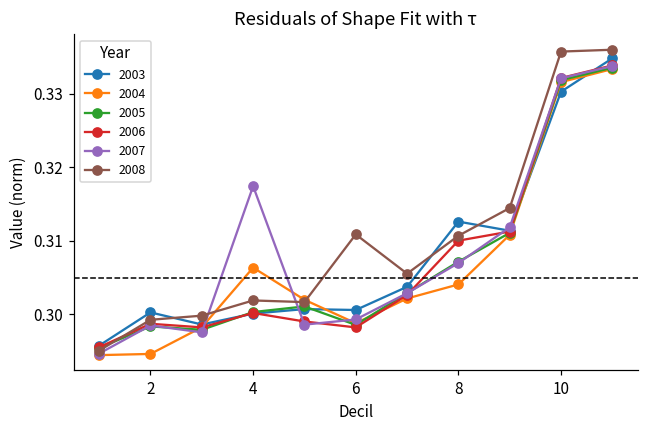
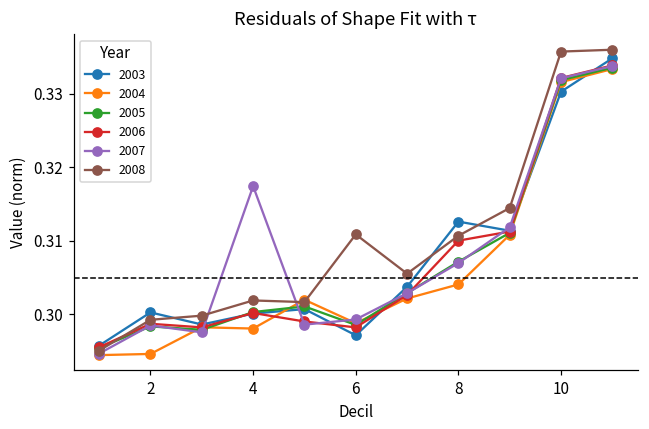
2004, 4: 0.306 -> 0.298
2003, 6: 0.301 -> 0.297
